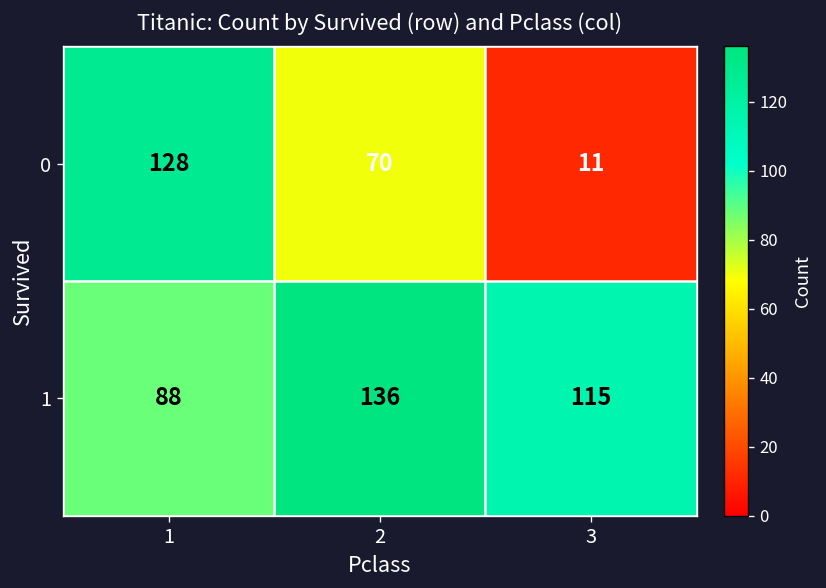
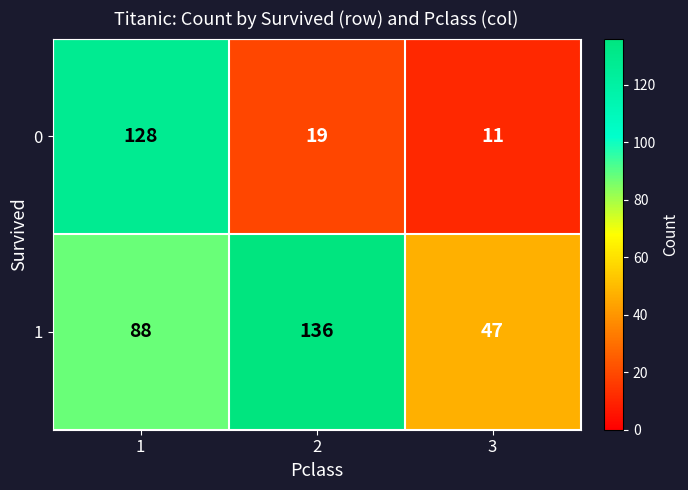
0, 2: 70 -> 19
1, 3: 115 -> 47
